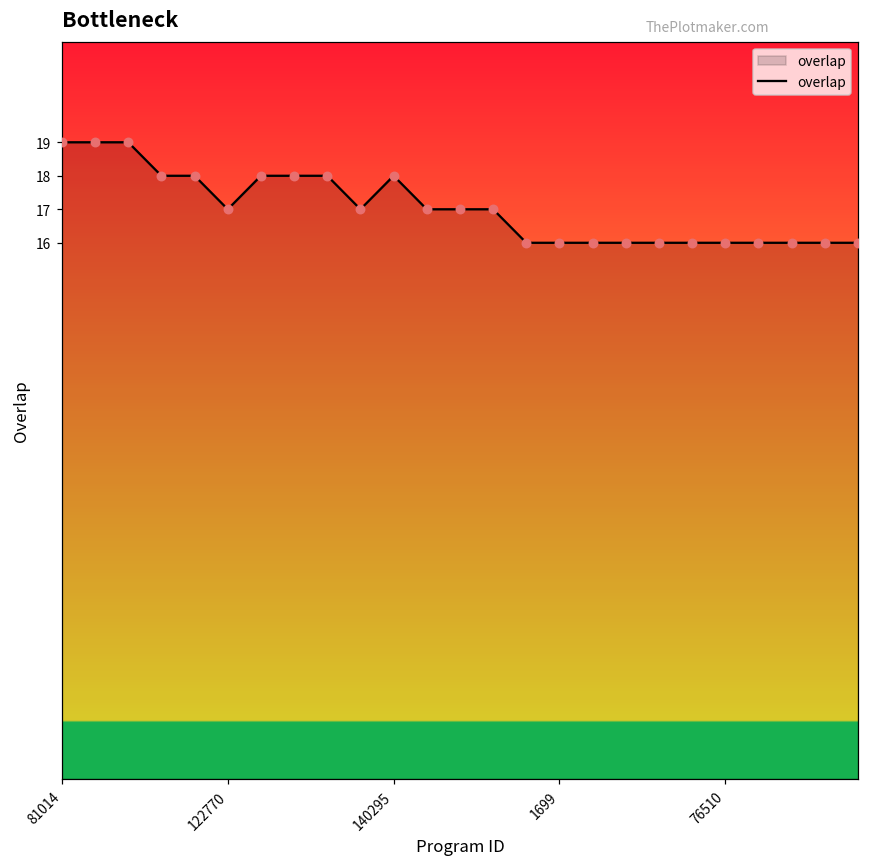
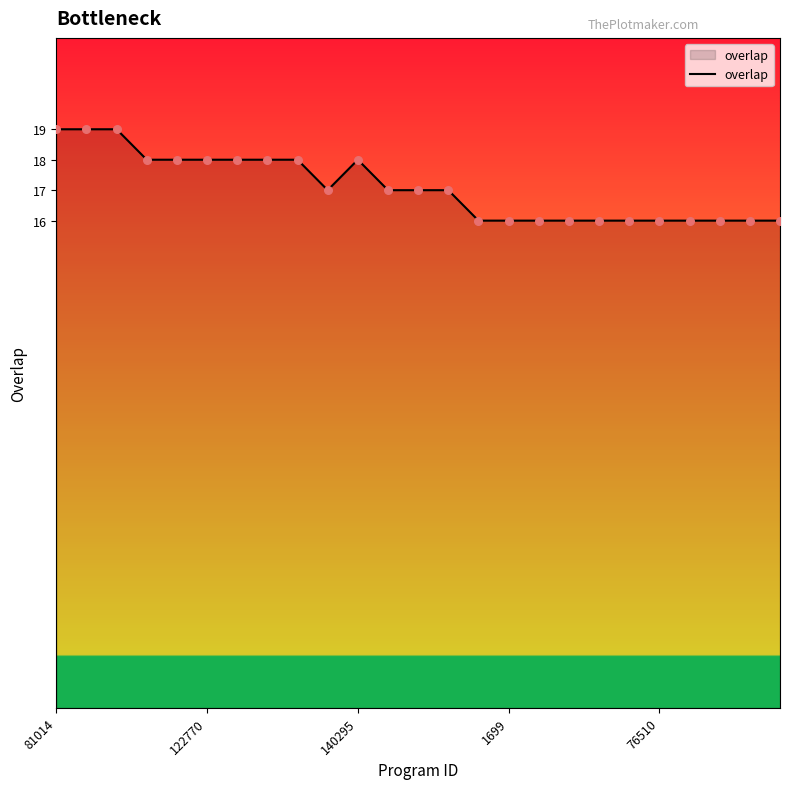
122770: 17 -> 18
